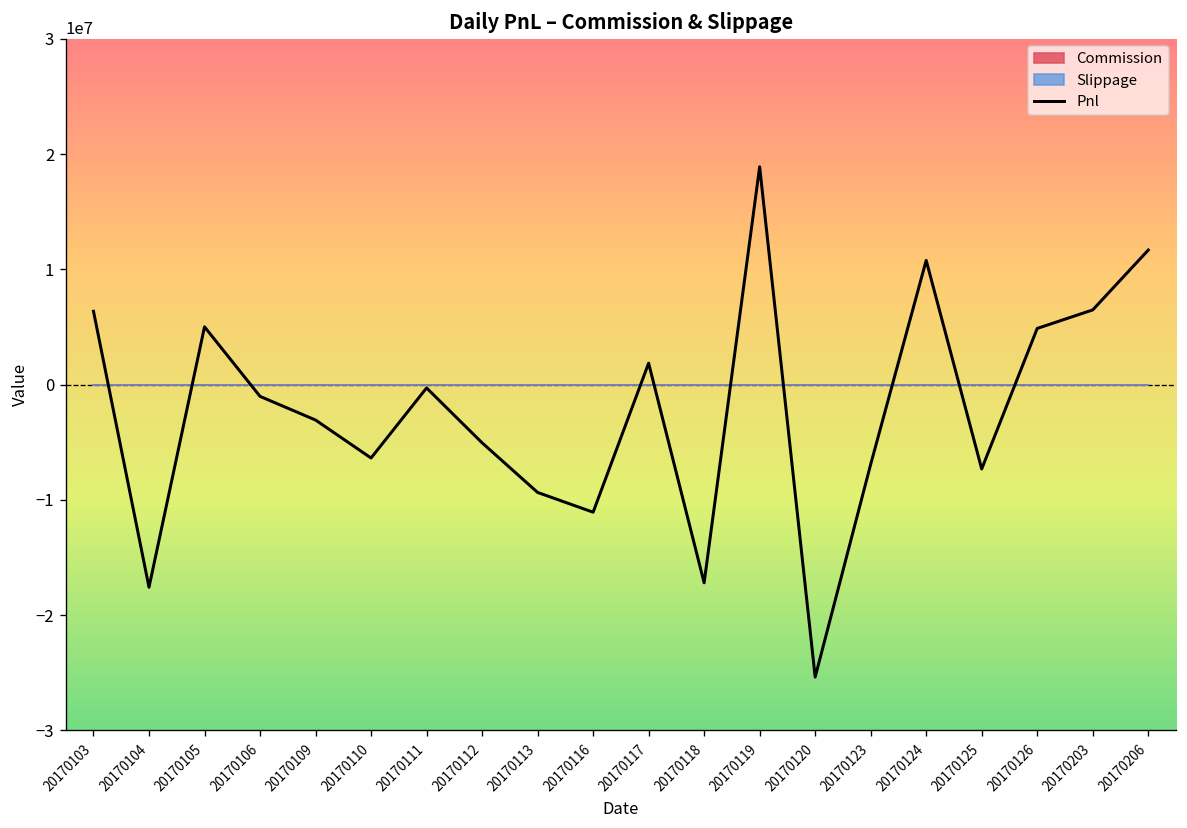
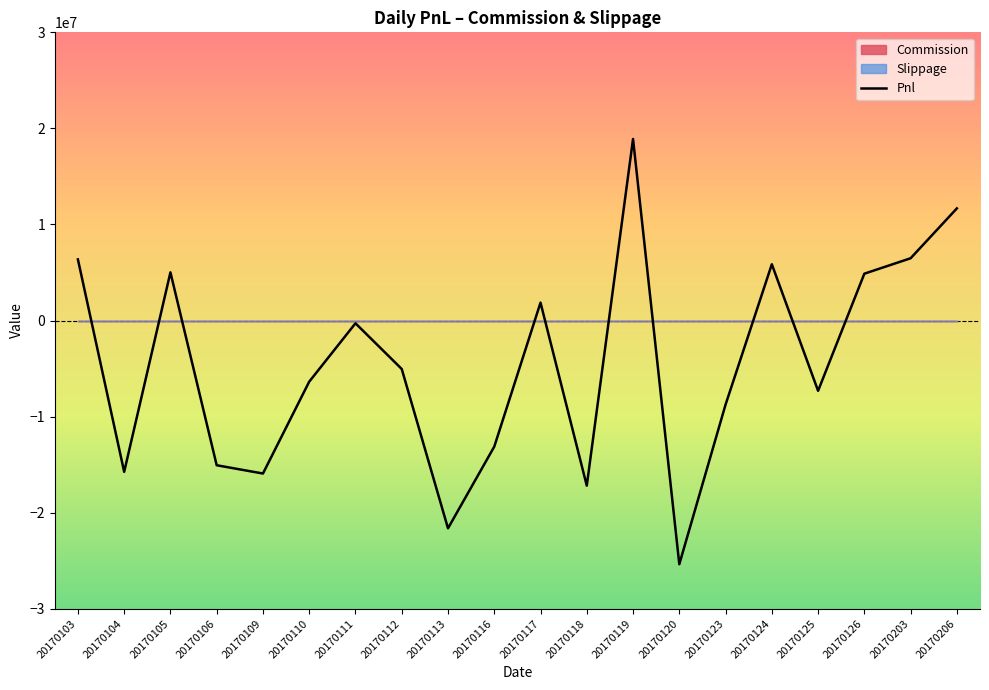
Pnl, 20170104: -18000000 -> -16000000
Pnl, 20170106: -1000000 -> -15000000
Pnl, 20170109: -3000000 -> -16000000
Pnl, 20170113: -9000000 -> -22000000
Pnl, 20170116: -11000000 -> -13000000
Pnl, 20170123: -7000000 -> -9000000
Pnl, 20170124: 11000000 -> 6000000
